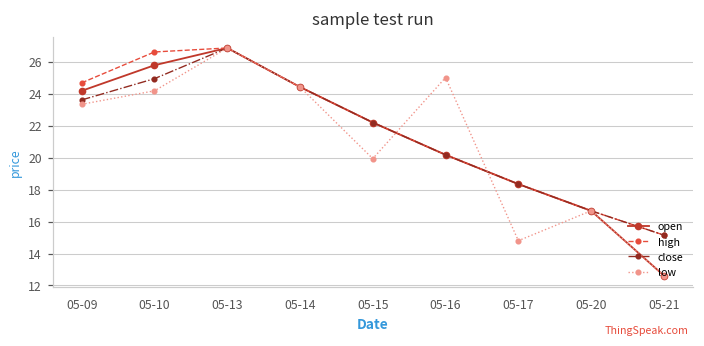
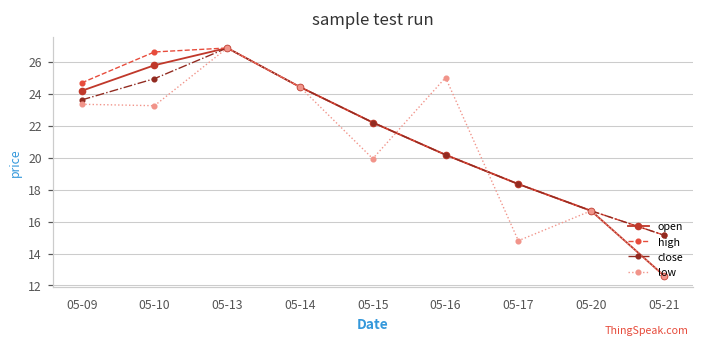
low, 05-10: 24.2 -> 23.2
